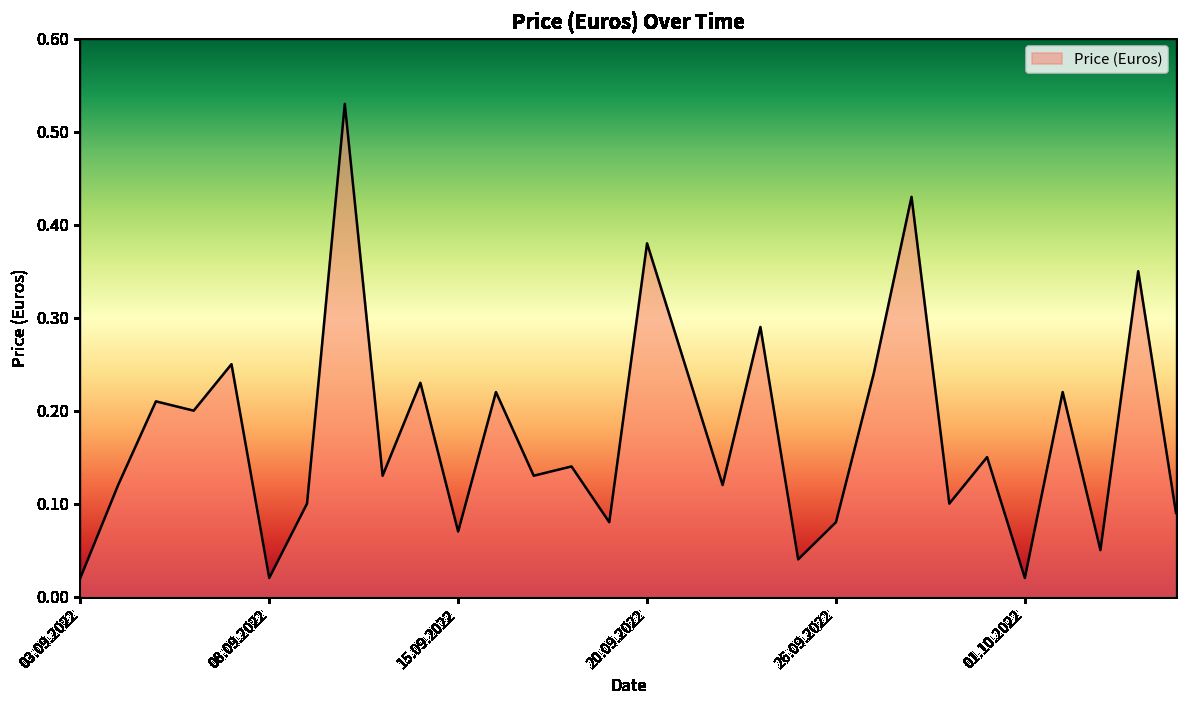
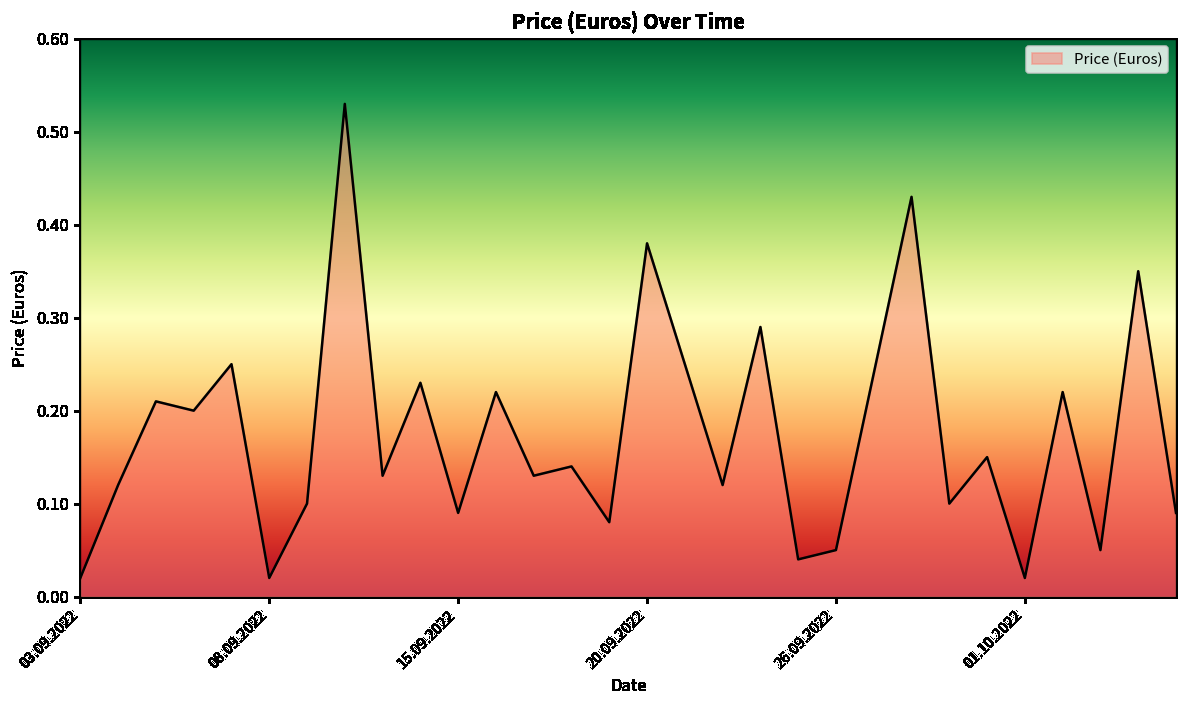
15.09.2022: 0.07 -> 0.09
26.09.2022: 0.08 -> 0.05
